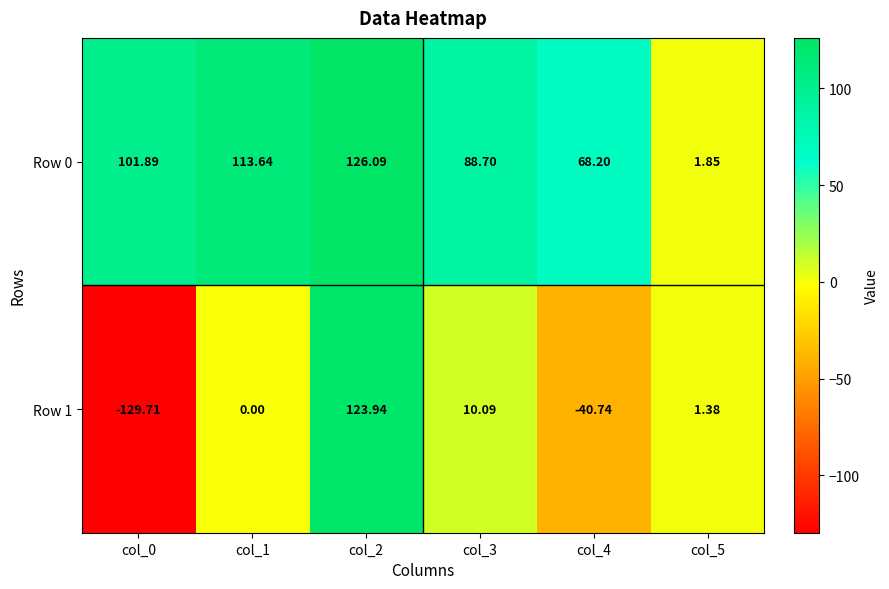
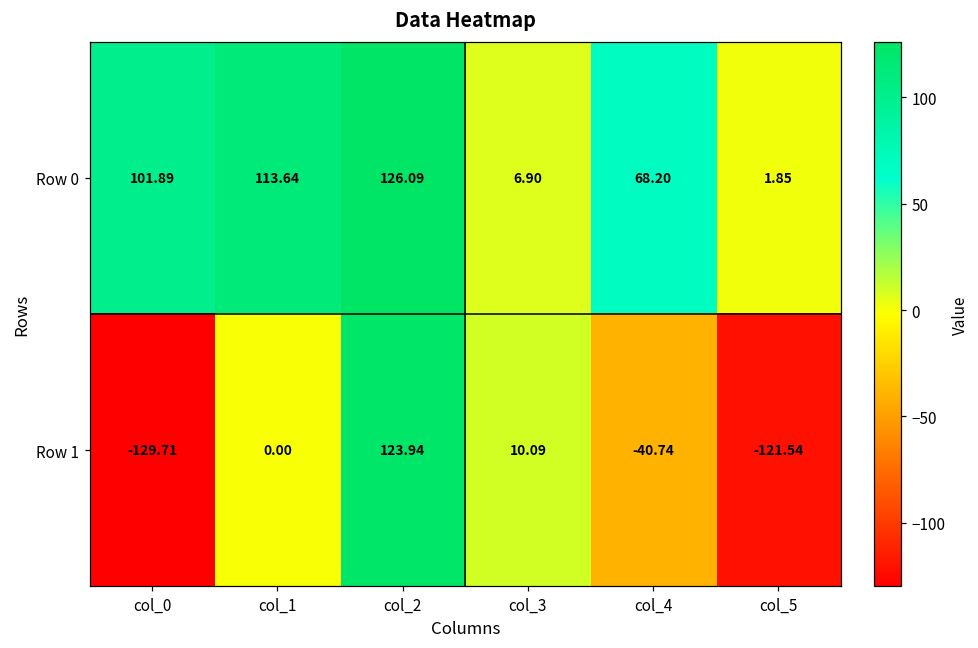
Row 0, col_3: 88.70 -> 6.90
Row 1, col_5: 1.38 -> -121.54
